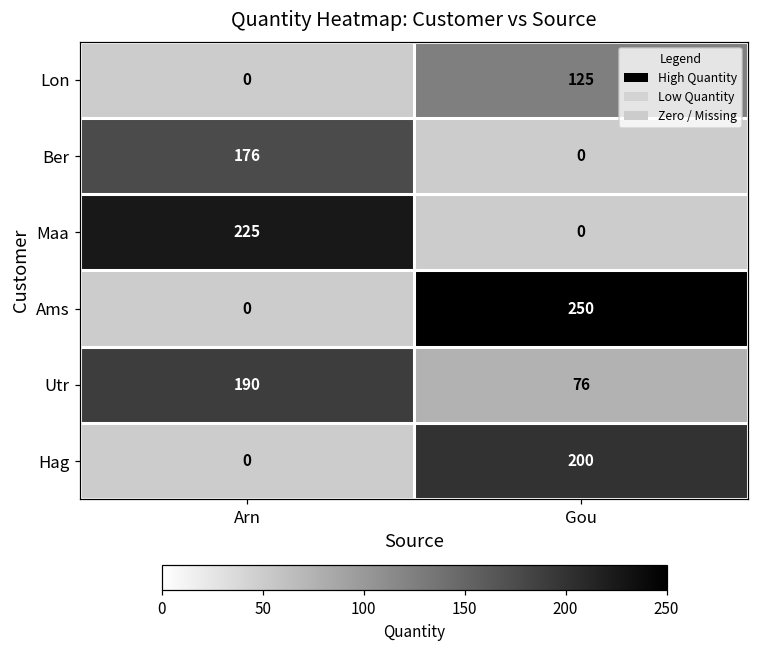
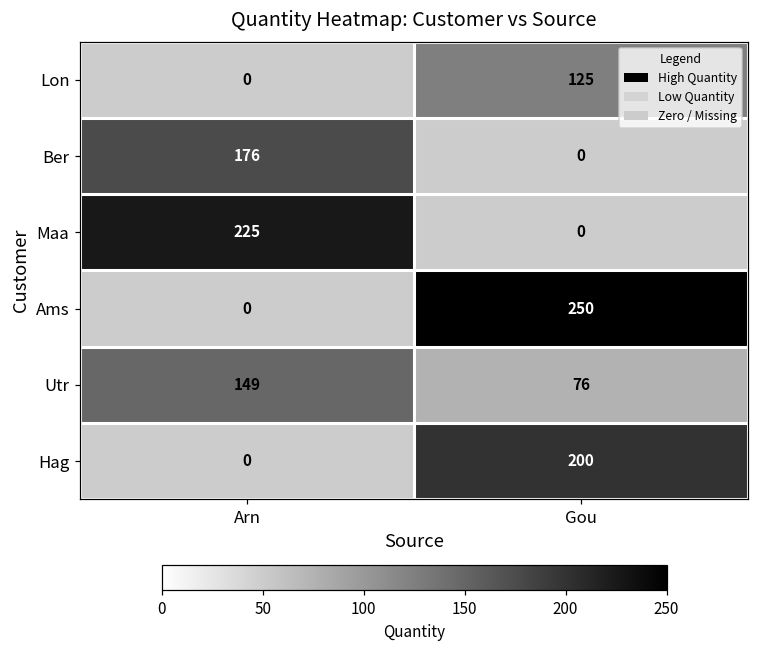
Utr, Arn: 190 -> 149
